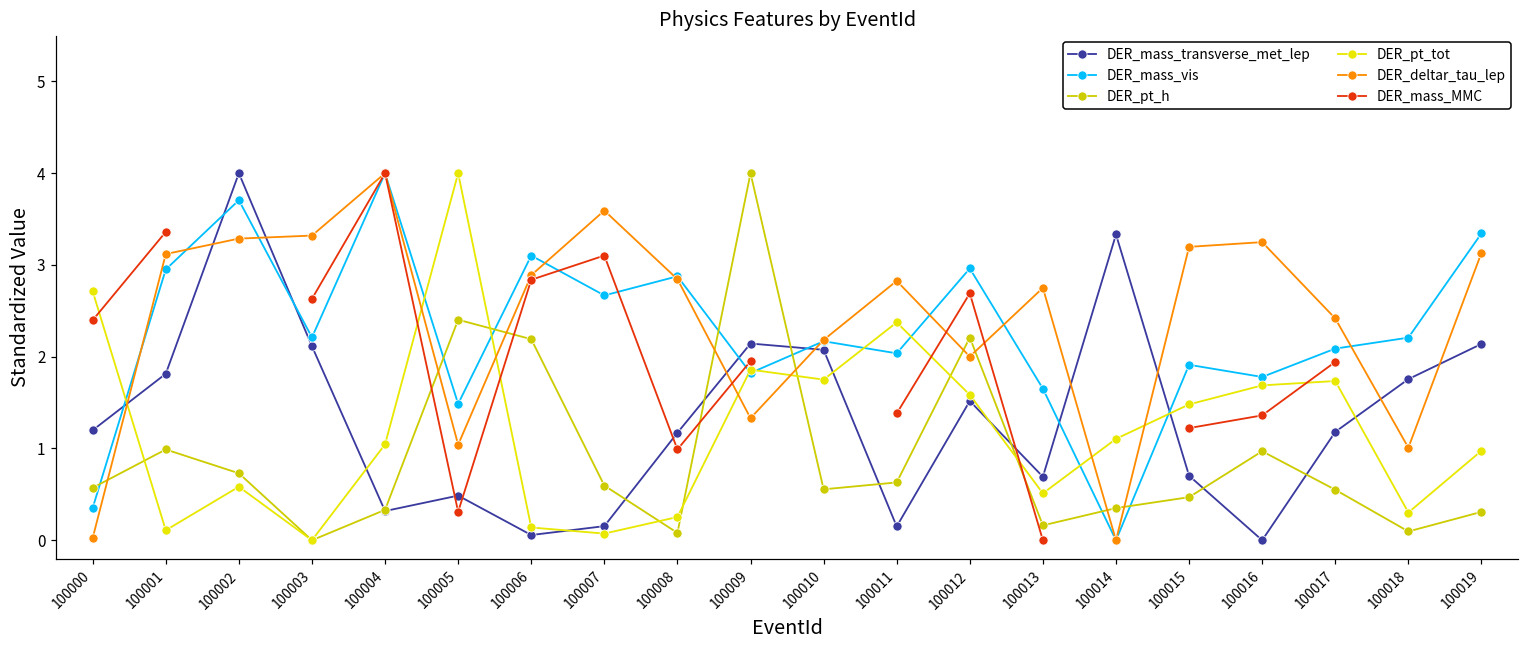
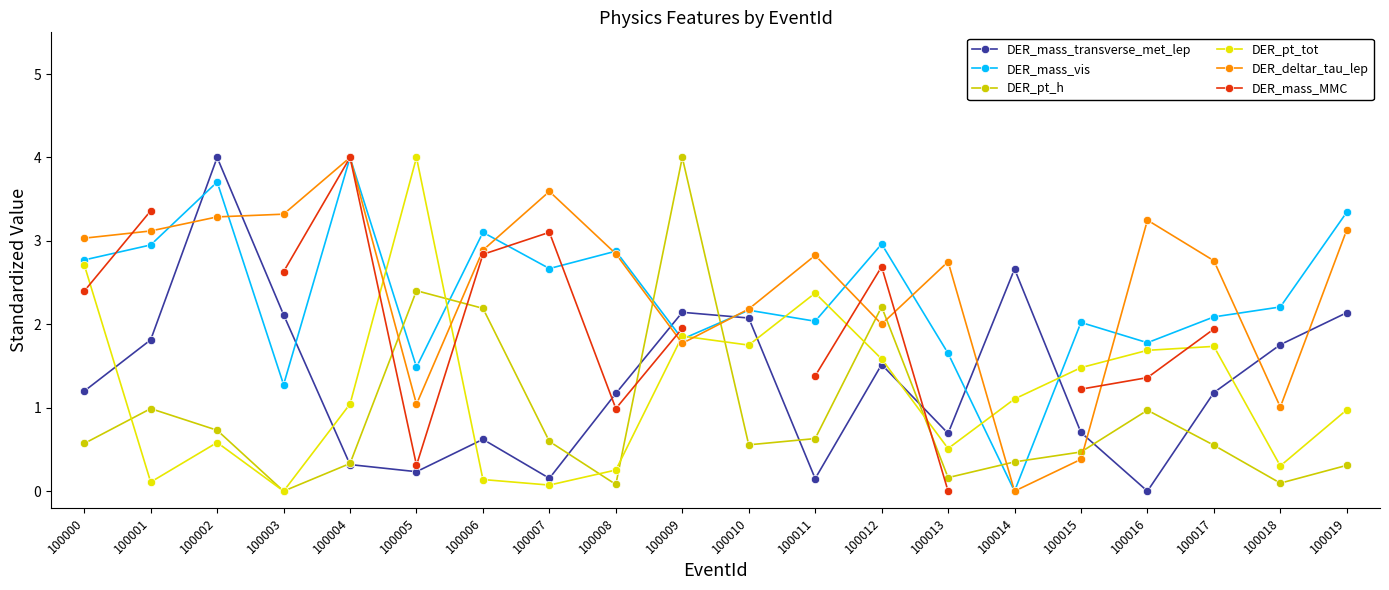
DER_mass_vis, 100000: 0.4 -> 2.8
DER_deltar_tau_lep, 100000: 0.0 -> 3.0
DER_mass_vis, 100003: 2.2 -> 1.3
DER_mass_transverse_met_lep, 100005: 0.5 -> 0.2
DER_mass_transverse_met_lep, 100006: 0.1 -> 0.6
DER_deltar_tau_lep, 100009: 1.3 -> 1.8
DER_mass_transverse_met_lep, 100014: 3.3 -> 2.7
DER_mass_vis, 100015: 1.9 -> 2.0
DER_deltar_tau_lep, 100015: 3.2 -> 0.4
DER_deltar_tau_lep, 100017: 2.4 -> 2.8
